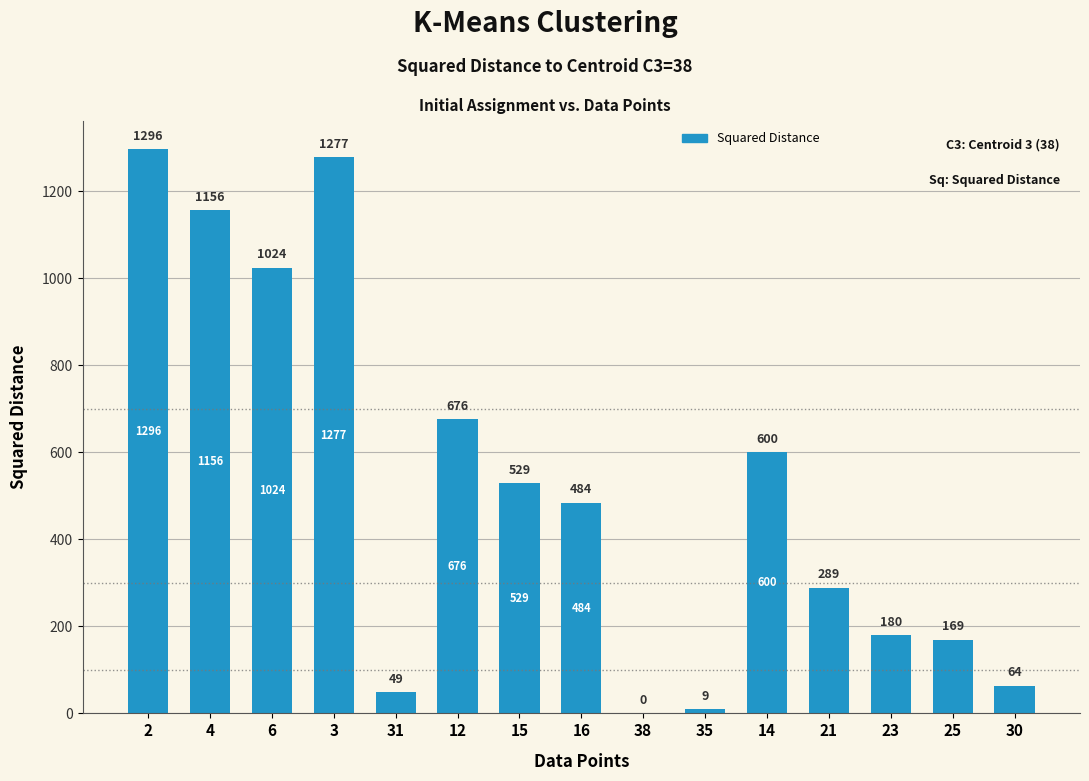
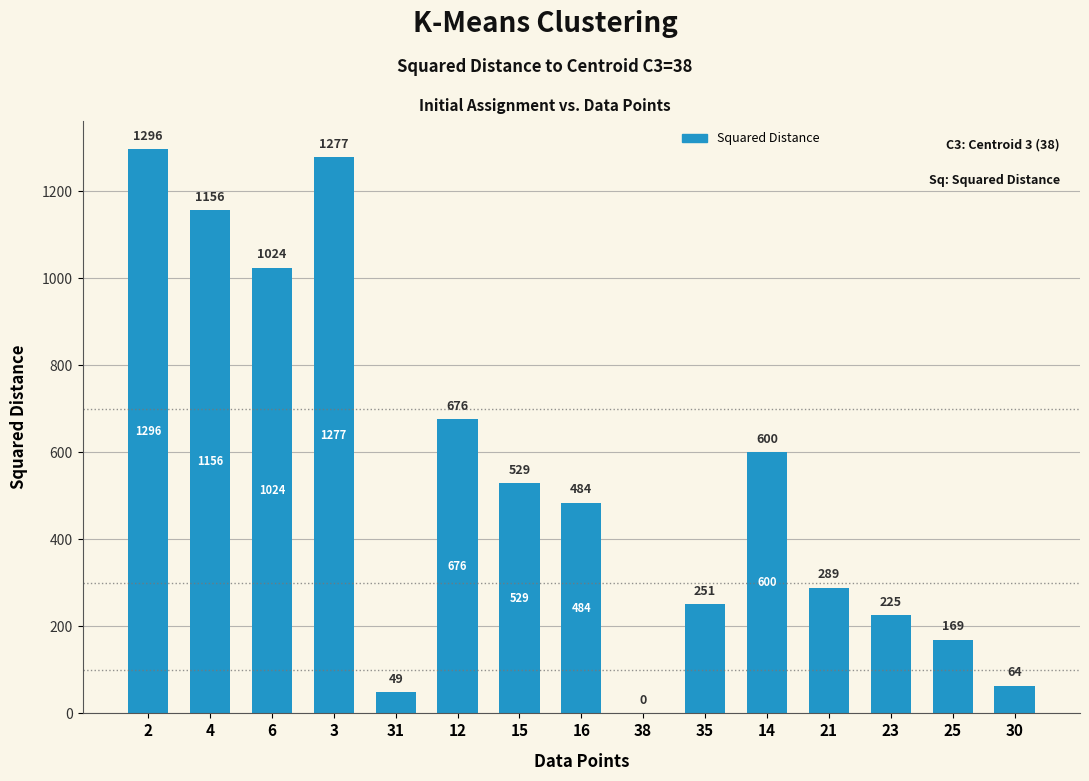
35: 9 -> 251
23: 180 -> 225
